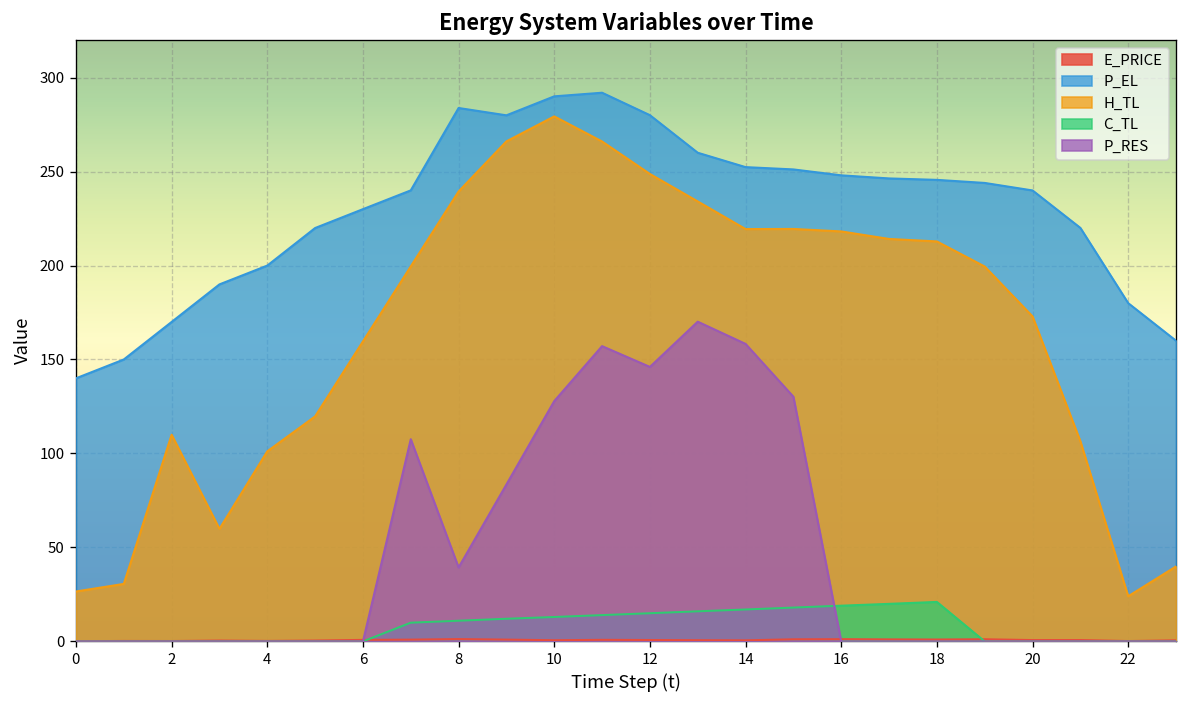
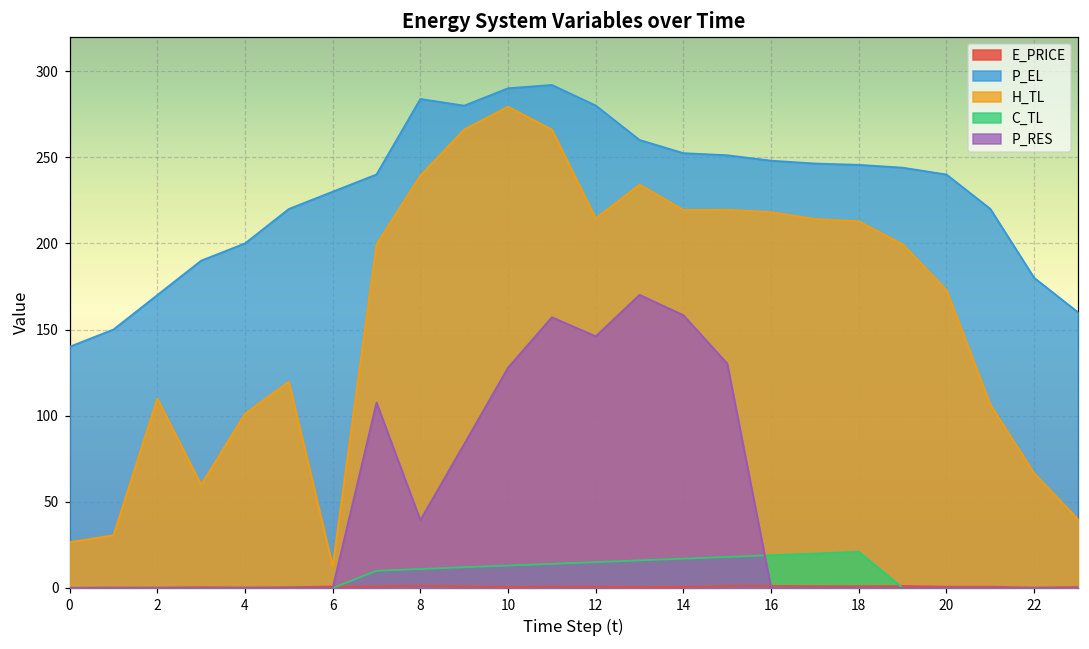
H_TL, 6: 160 -> 13
H_TL, 12: 249 -> 215
H_TL, 22: 24 -> 67
